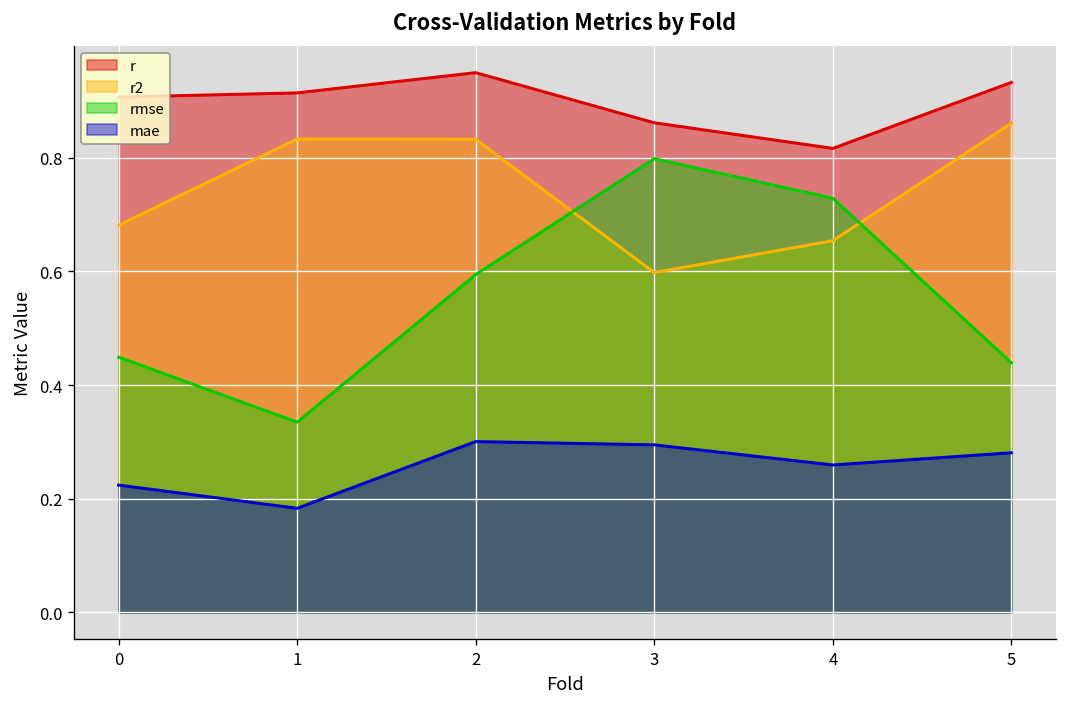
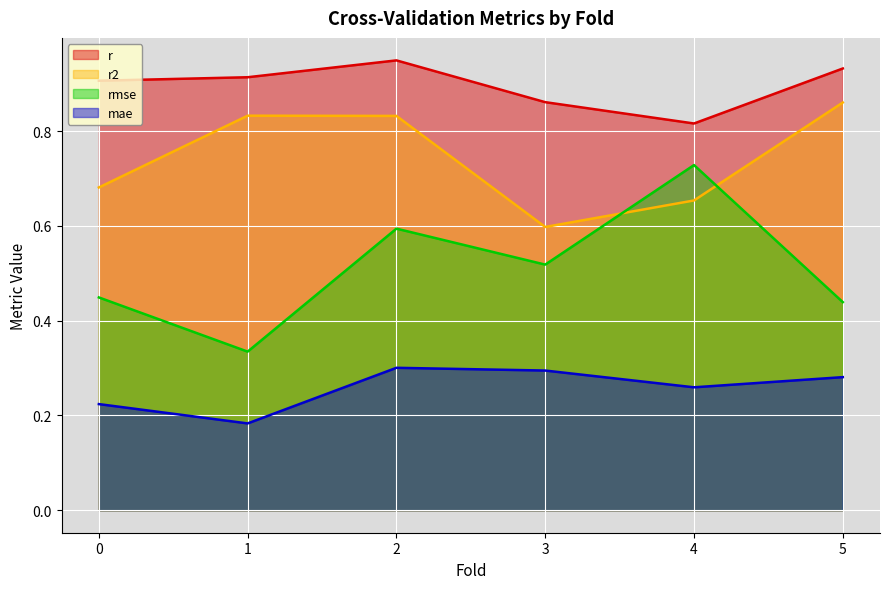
rmse, 3: 0.80 -> 0.52
